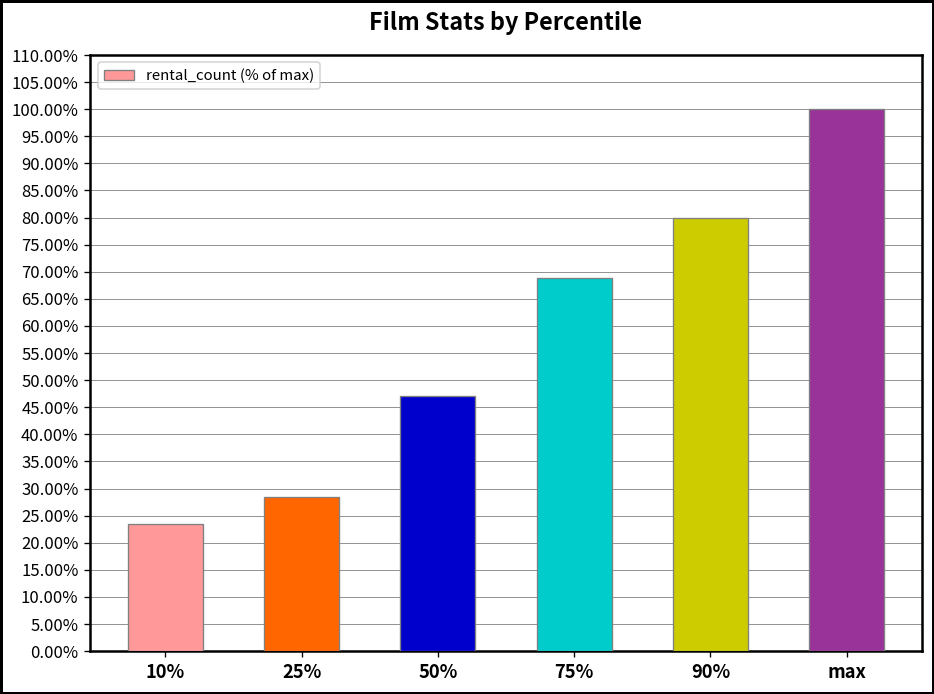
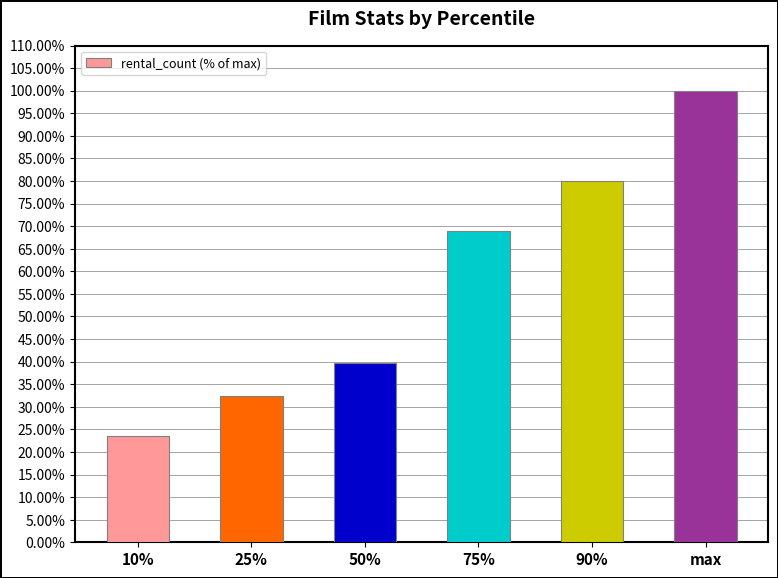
25%: 29% -> 32%
50%: 47% -> 40%
